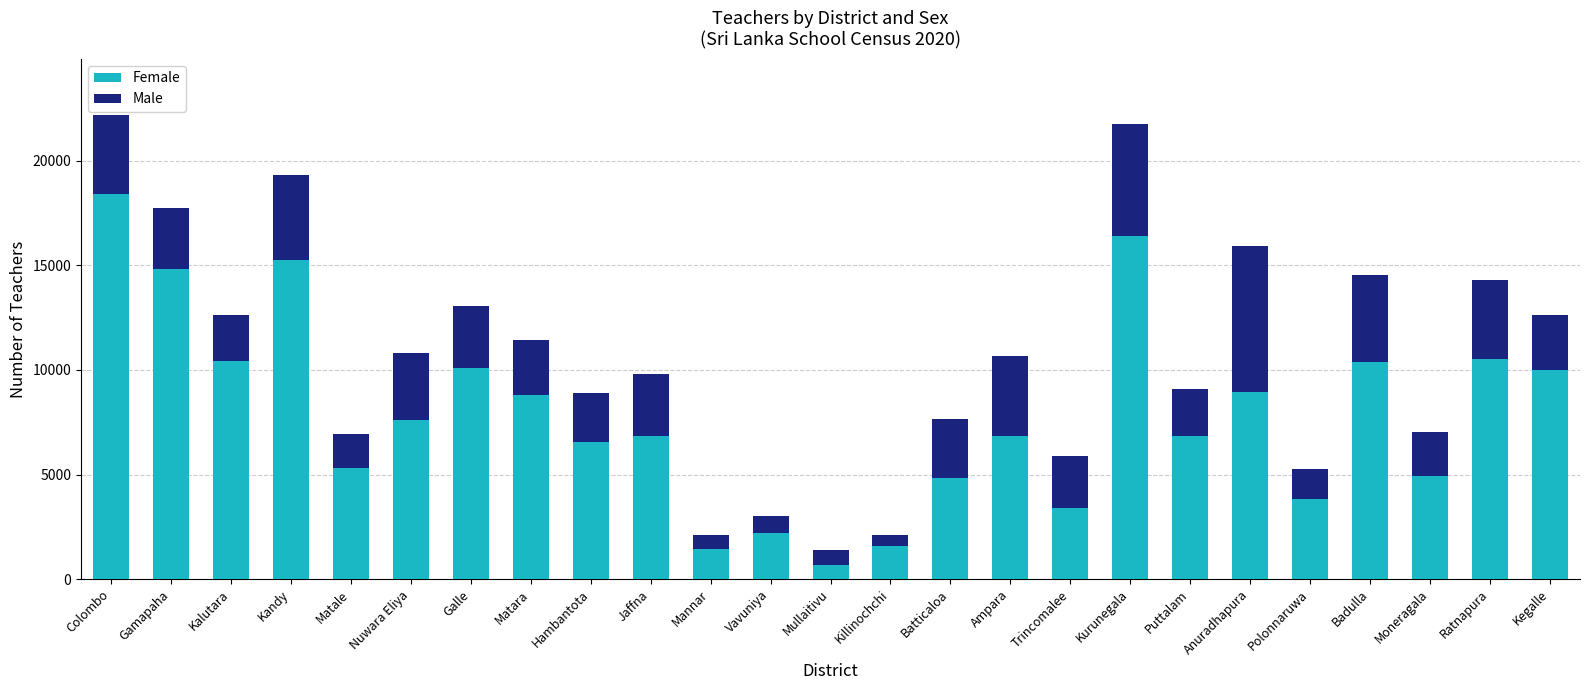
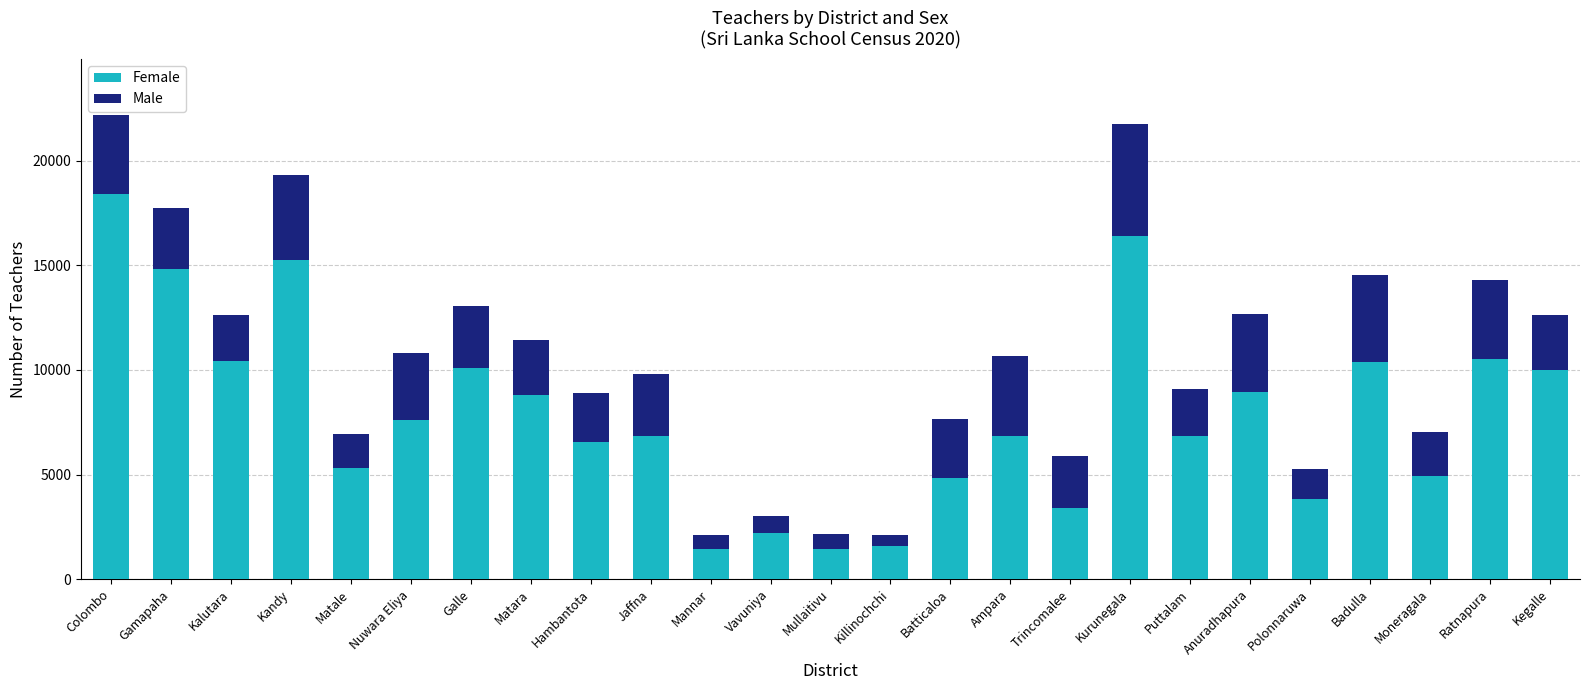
Female, Mullaitivu: 700 -> 1400
Male, Anuradhapura: 7000 -> 3700
